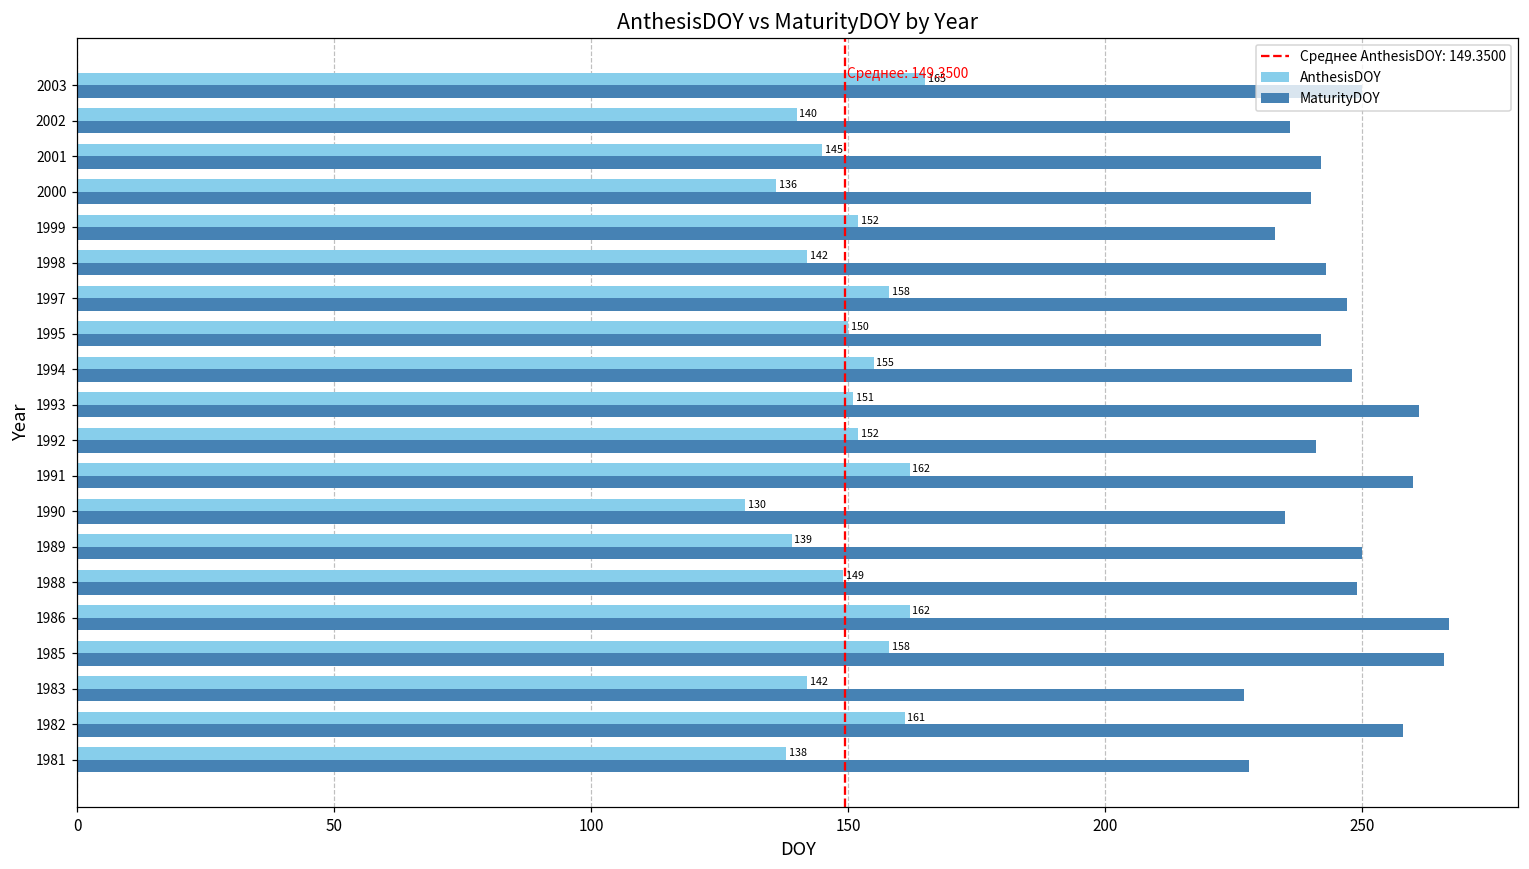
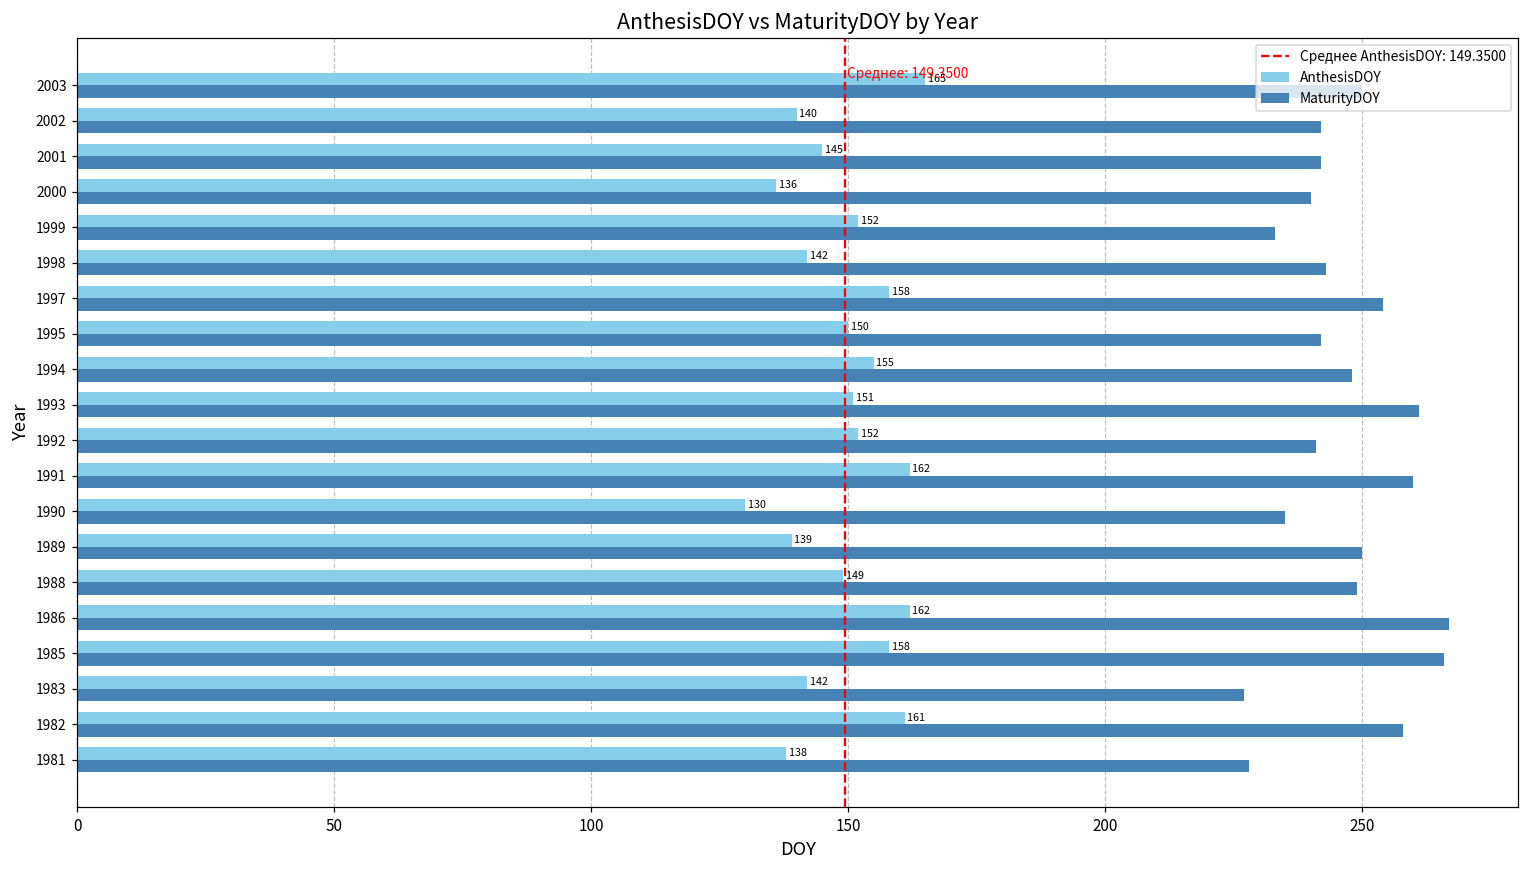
MaturityDOY, 2002: 236 -> 242
MaturityDOY, 1997: 247 -> 254
